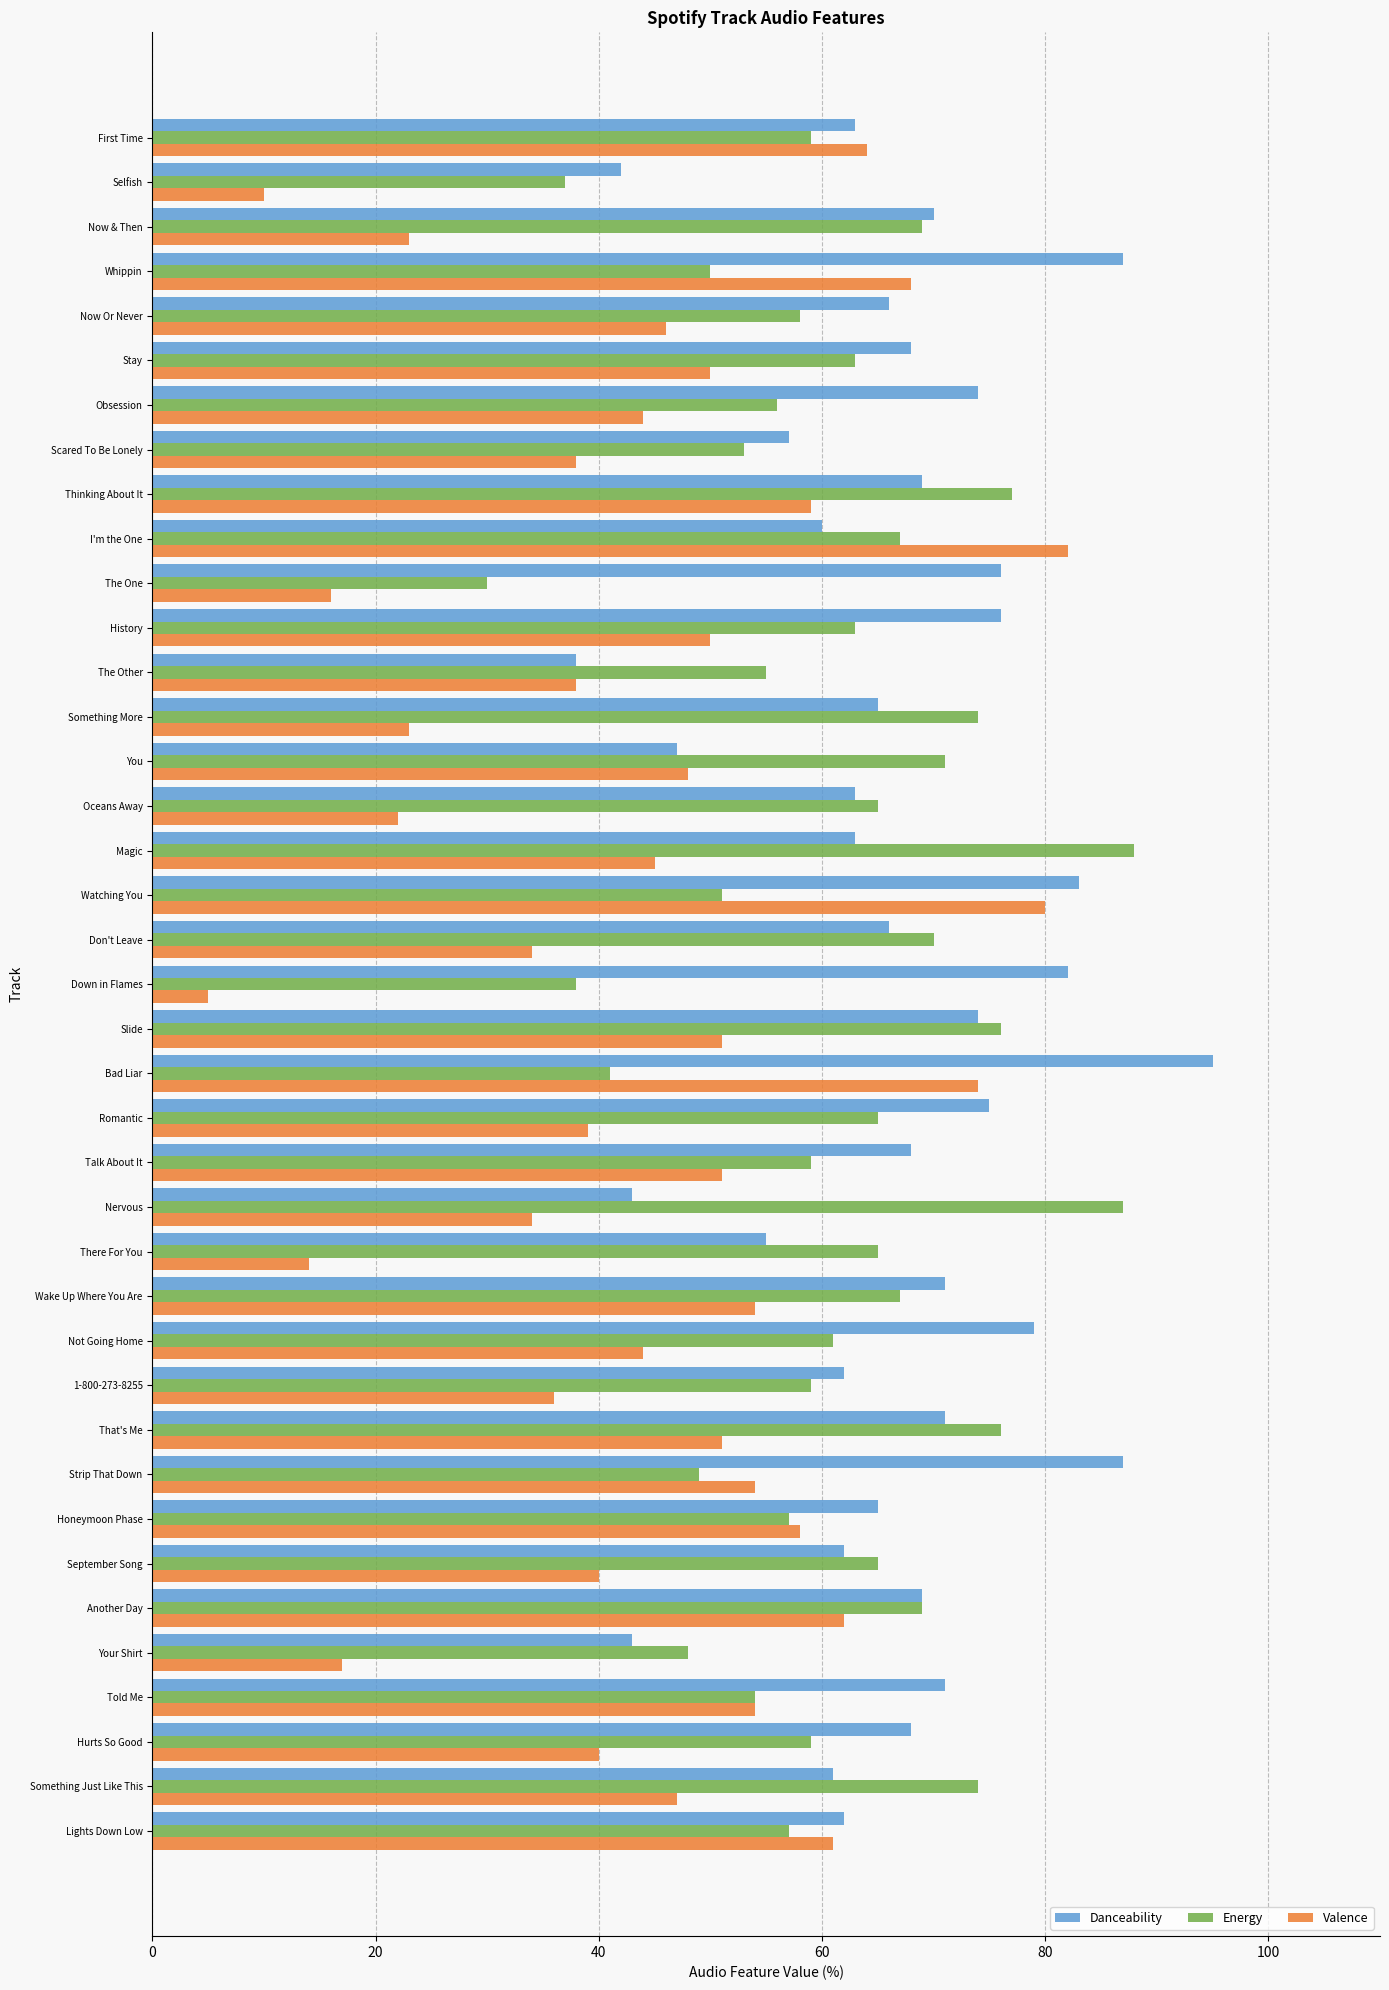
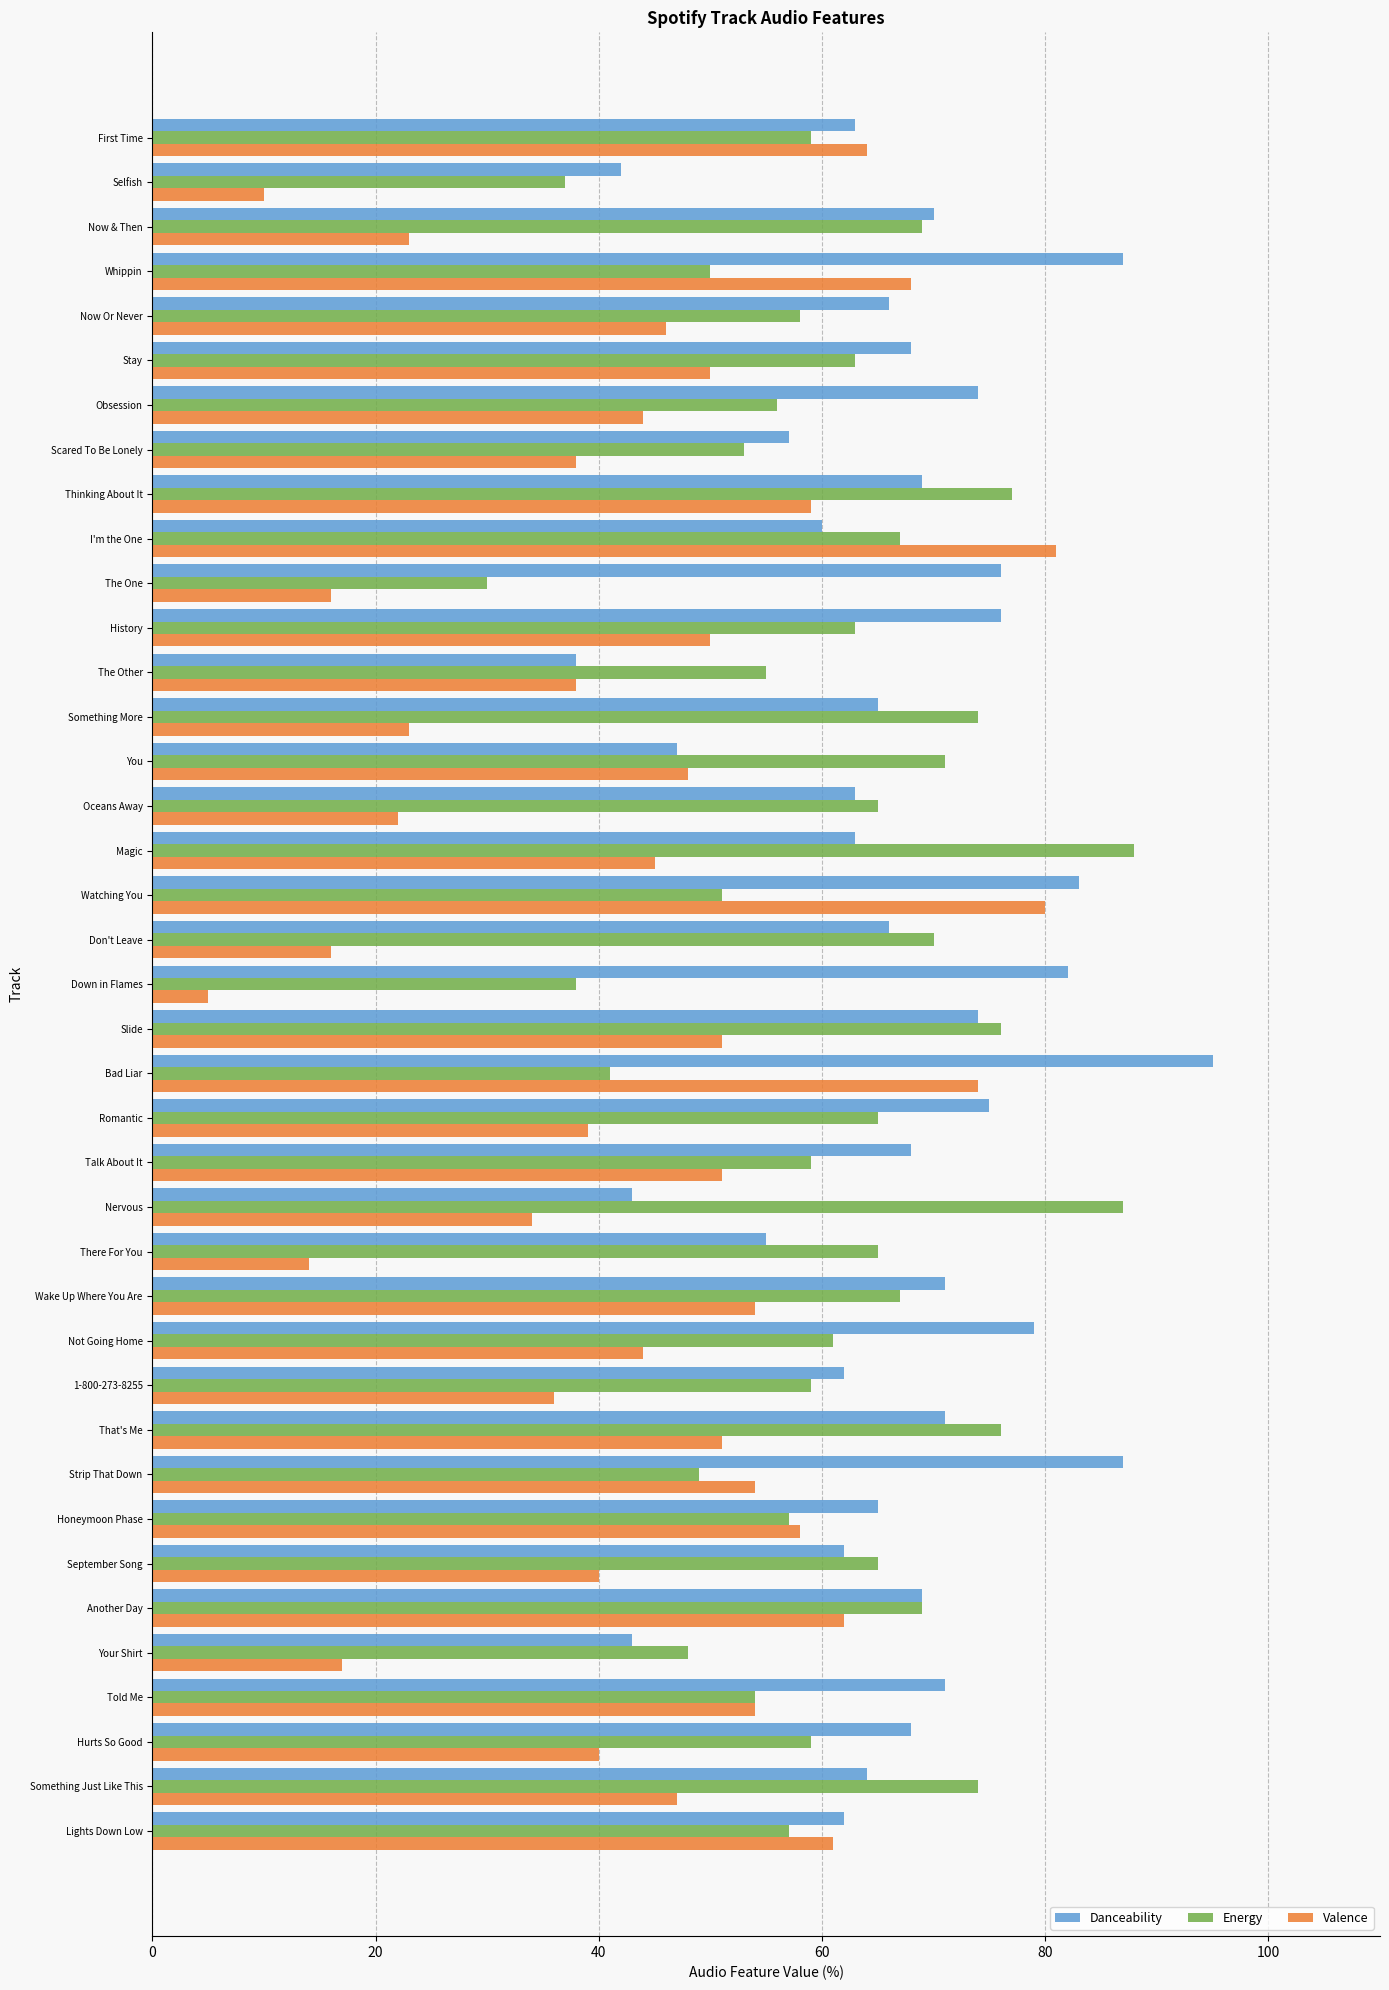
Valence, I'm the One: 82 -> 81
Valence, Don't Leave: 34 -> 16
Danceability, Something Just Like This: 61 -> 64
